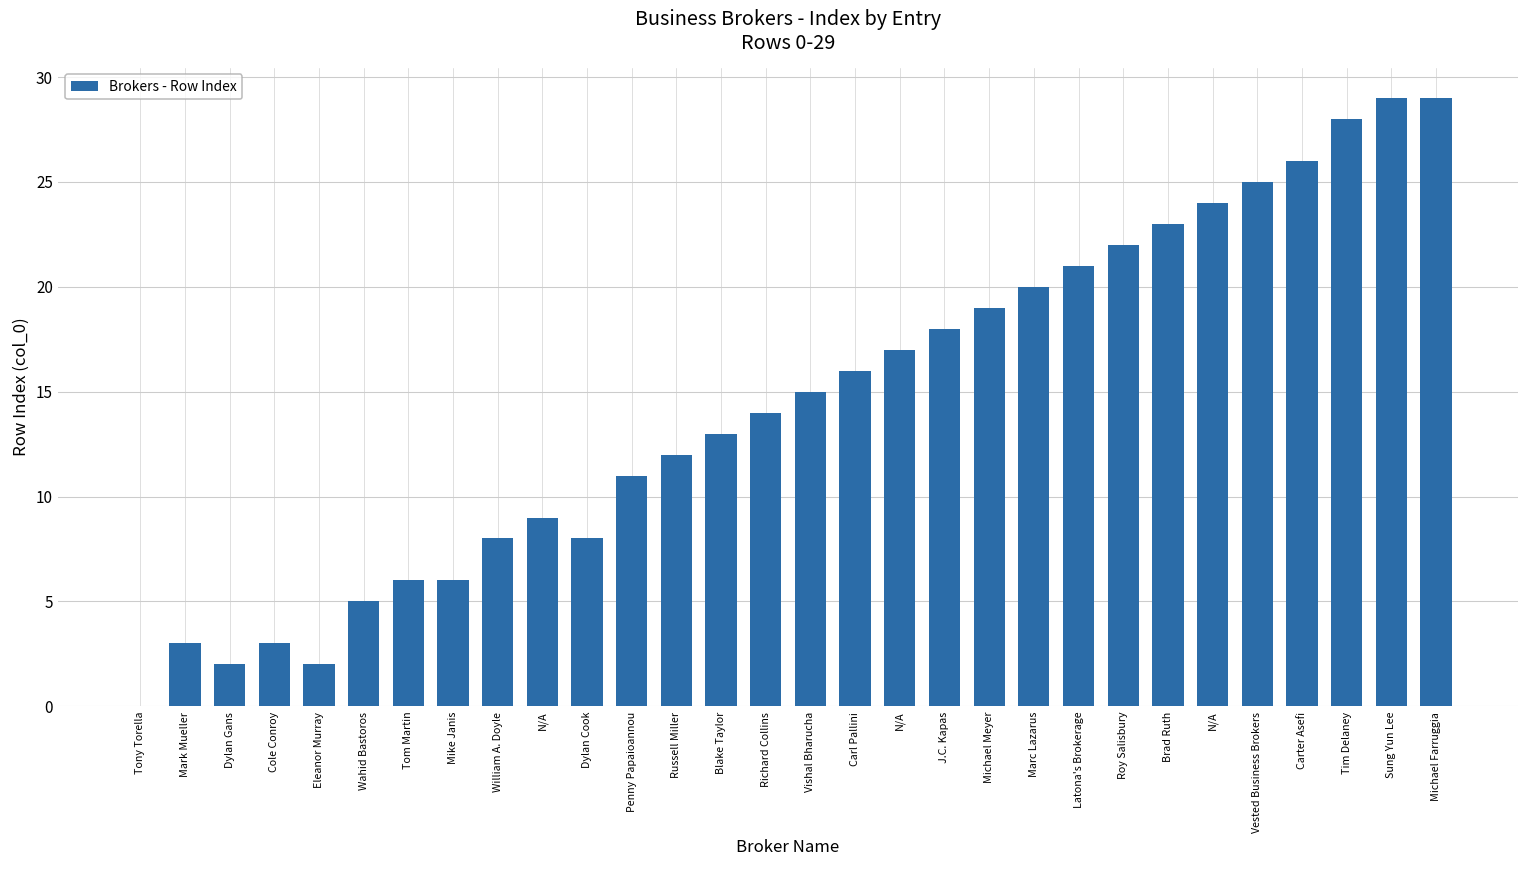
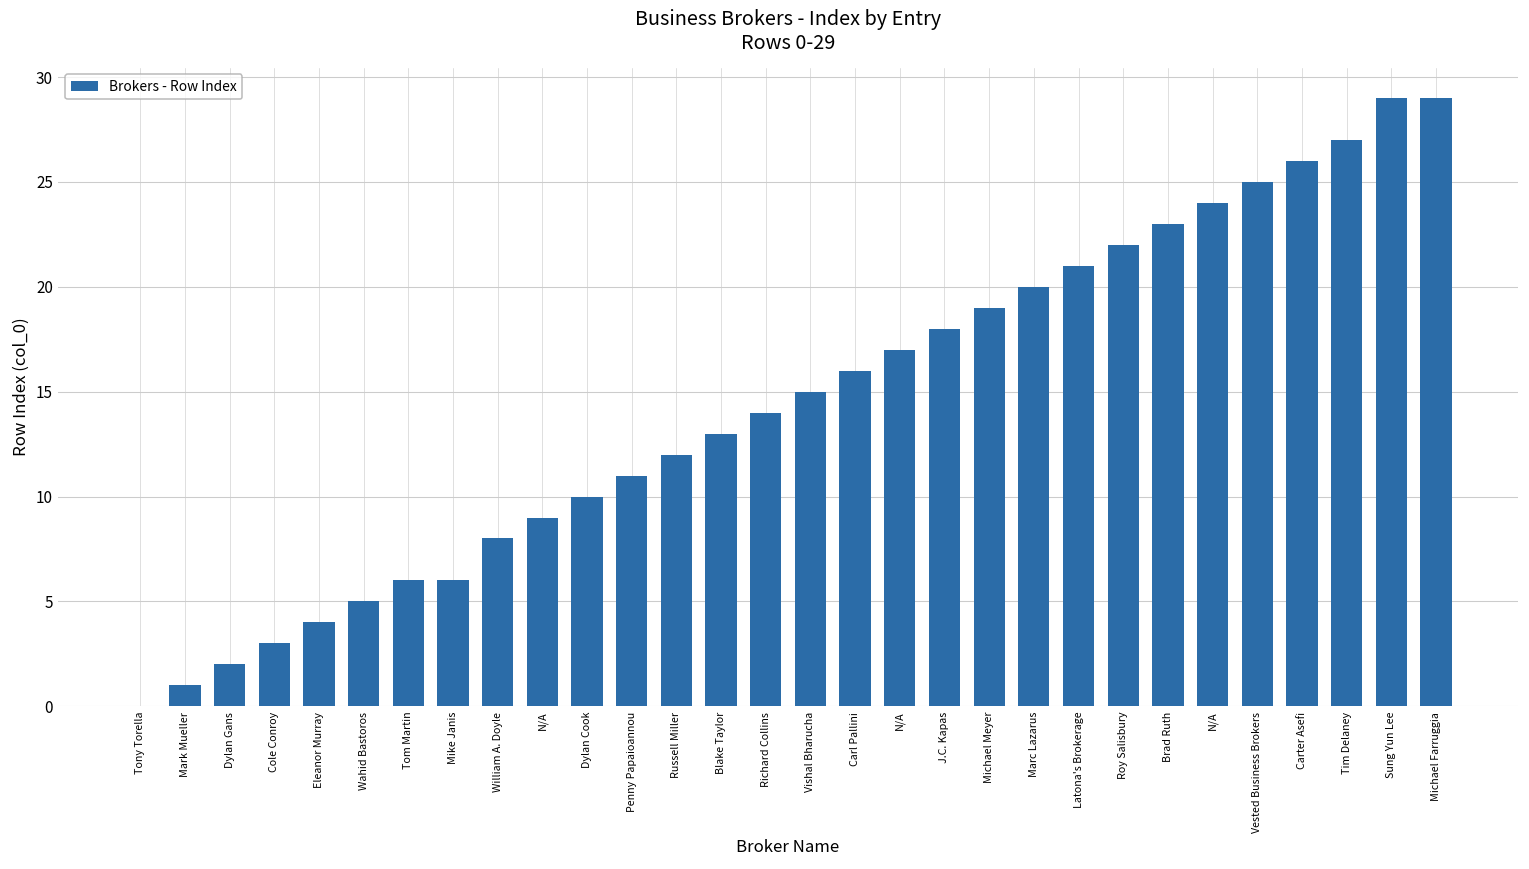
Mark Mueller: 3 -> 1
Eleanor Murray: 2 -> 4
Dylan Cook: 8 -> 10
Tim Delaney: 28 -> 27
